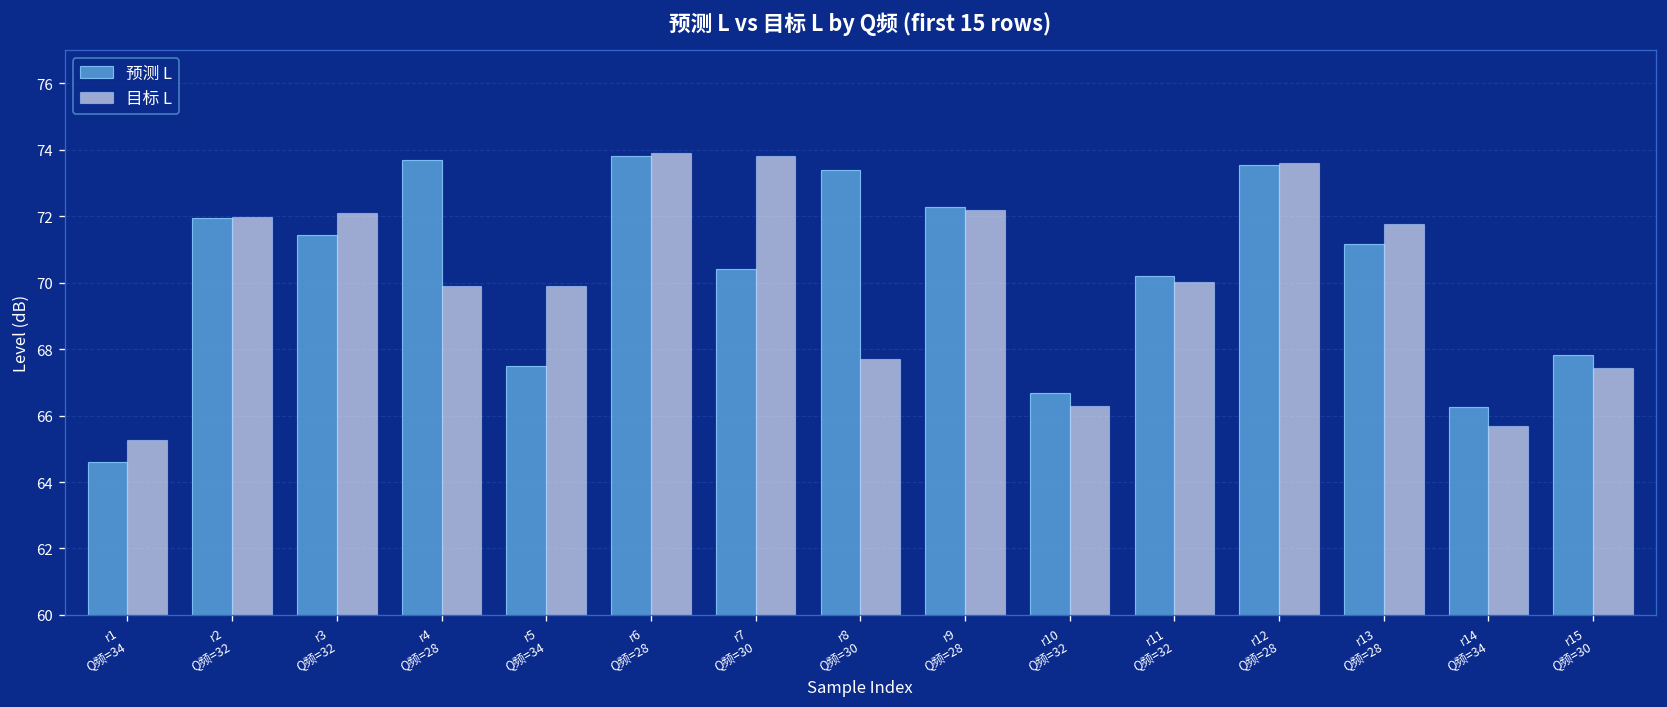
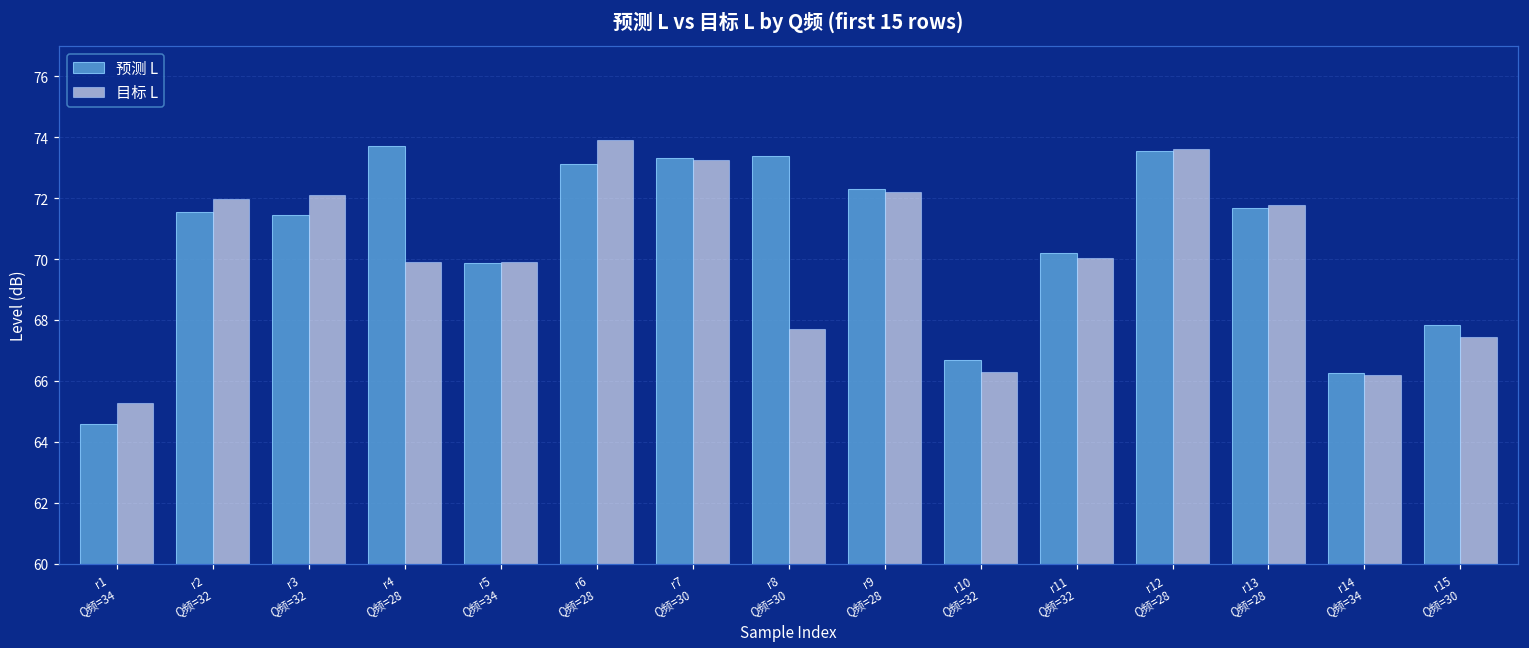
预测 L, r2 Q频=32: 72.0 -> 71.6
预测 L, r5 Q频=34: 67.5 -> 69.9
预测 L, r6 Q频=28: 73.8 -> 73.1
预测 L, r7 Q频=30: 70.4 -> 73.3
目标 L, r7 Q频=30: 73.8 -> 73.3
预测 L, r13 Q频=28: 71.2 -> 71.7
目标 L, r14 Q频=34: 65.7 -> 66.2
